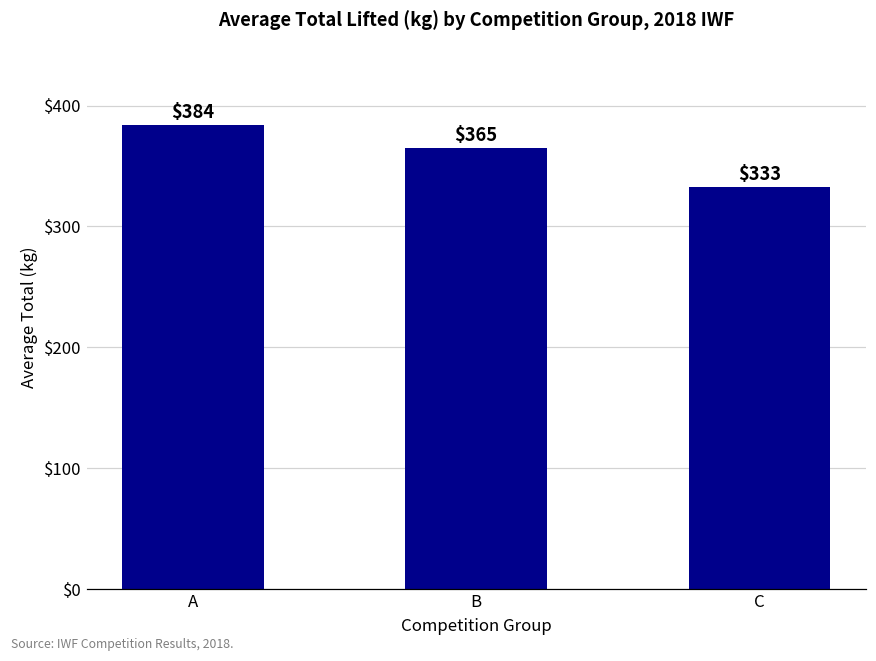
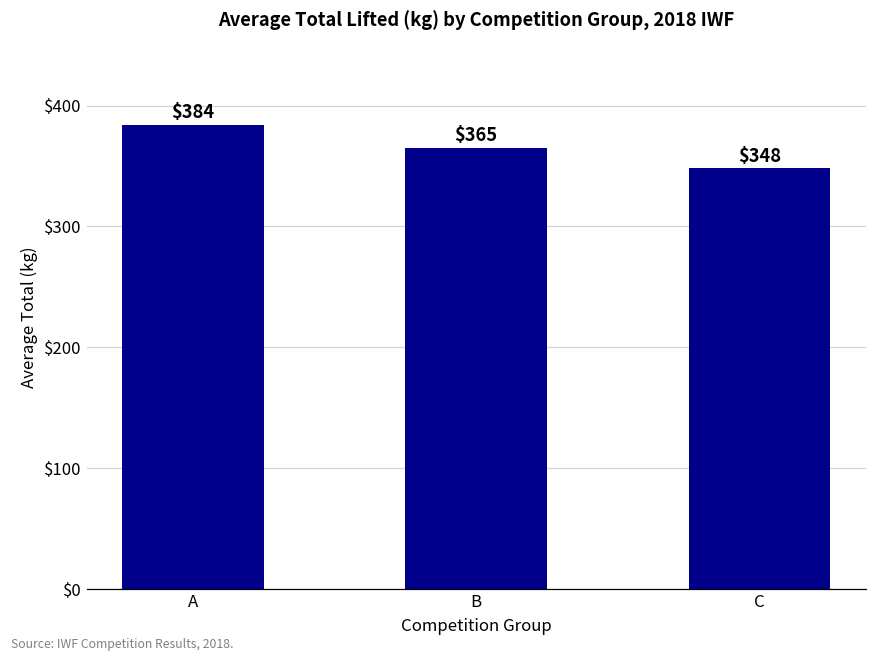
C: $333 -> $348
